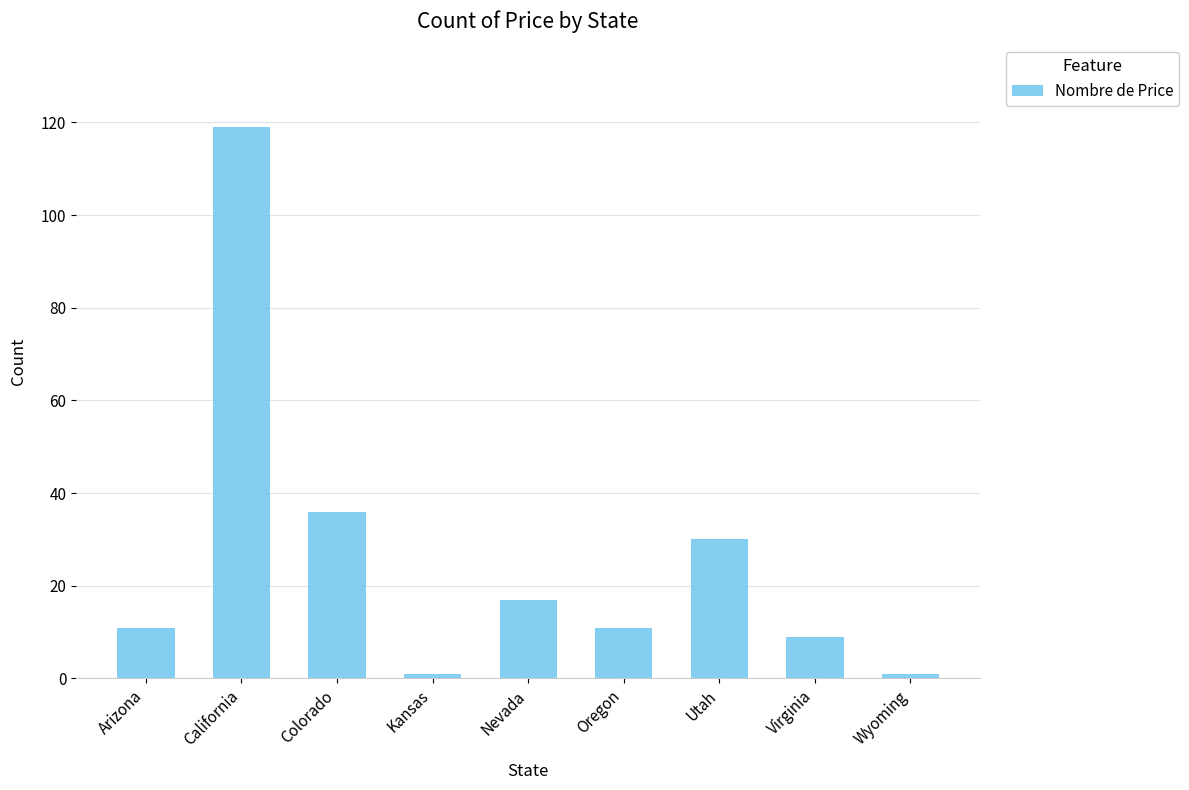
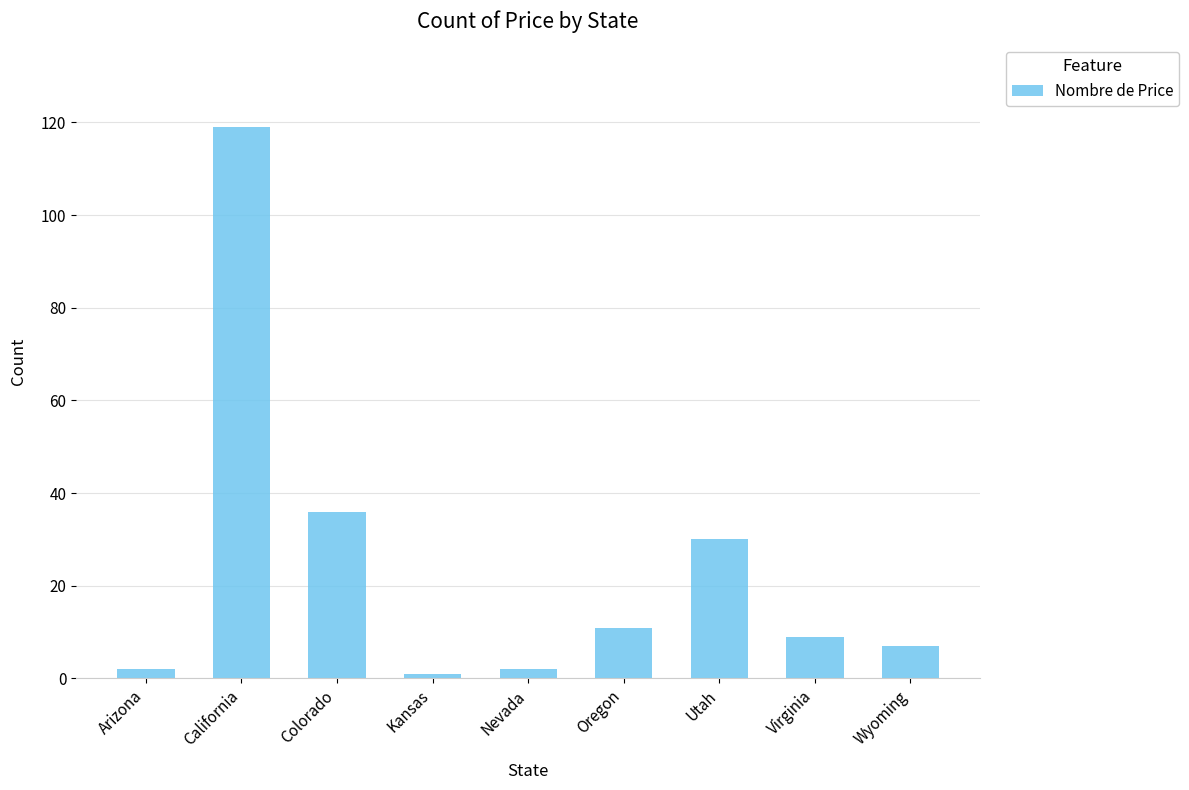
Arizona: 11 -> 2
Nevada: 17 -> 2
Wyoming: 1 -> 7
